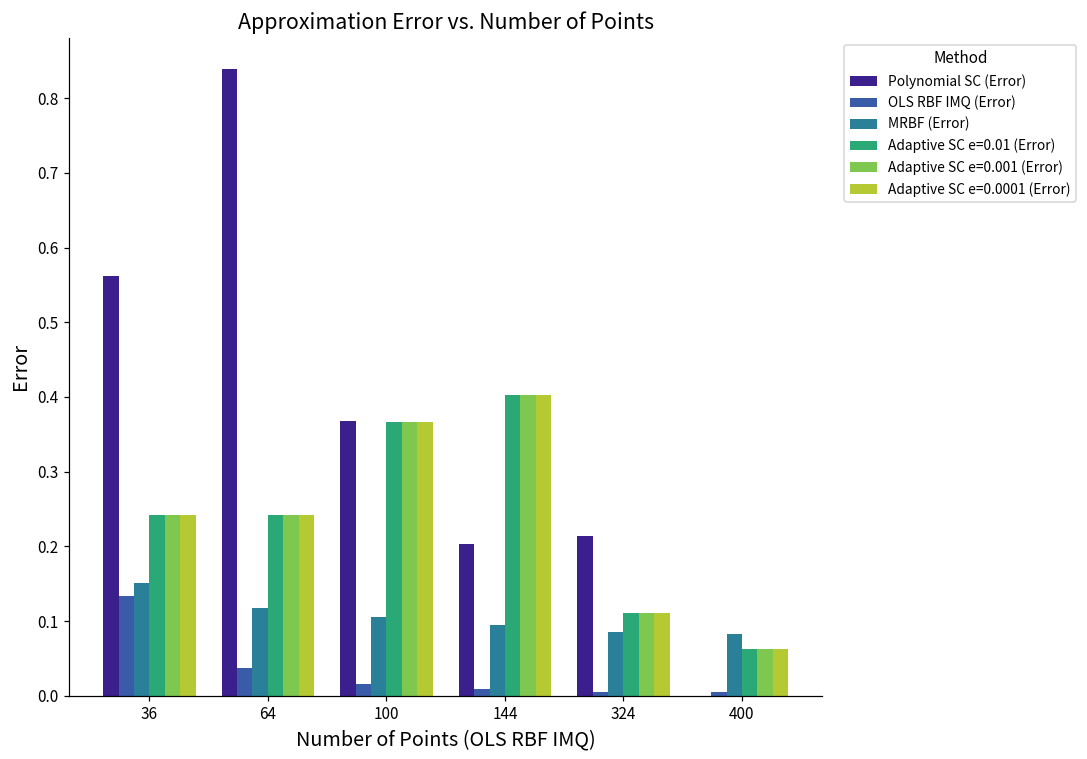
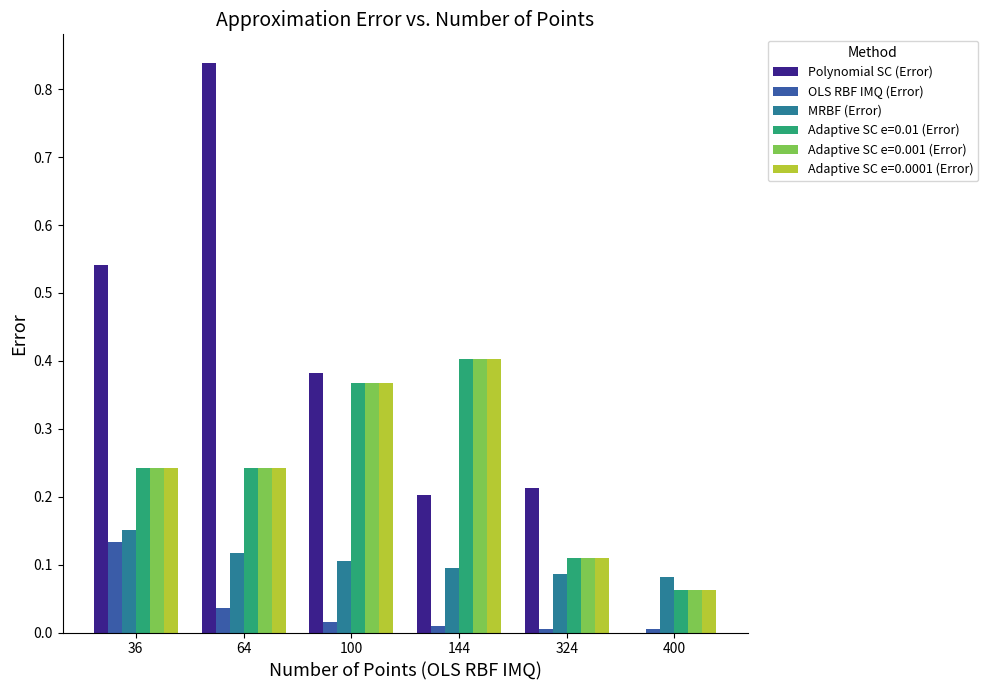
Polynomial SC (Error), 36: 0.56 -> 0.54
Polynomial SC (Error), 100: 0.37 -> 0.38
